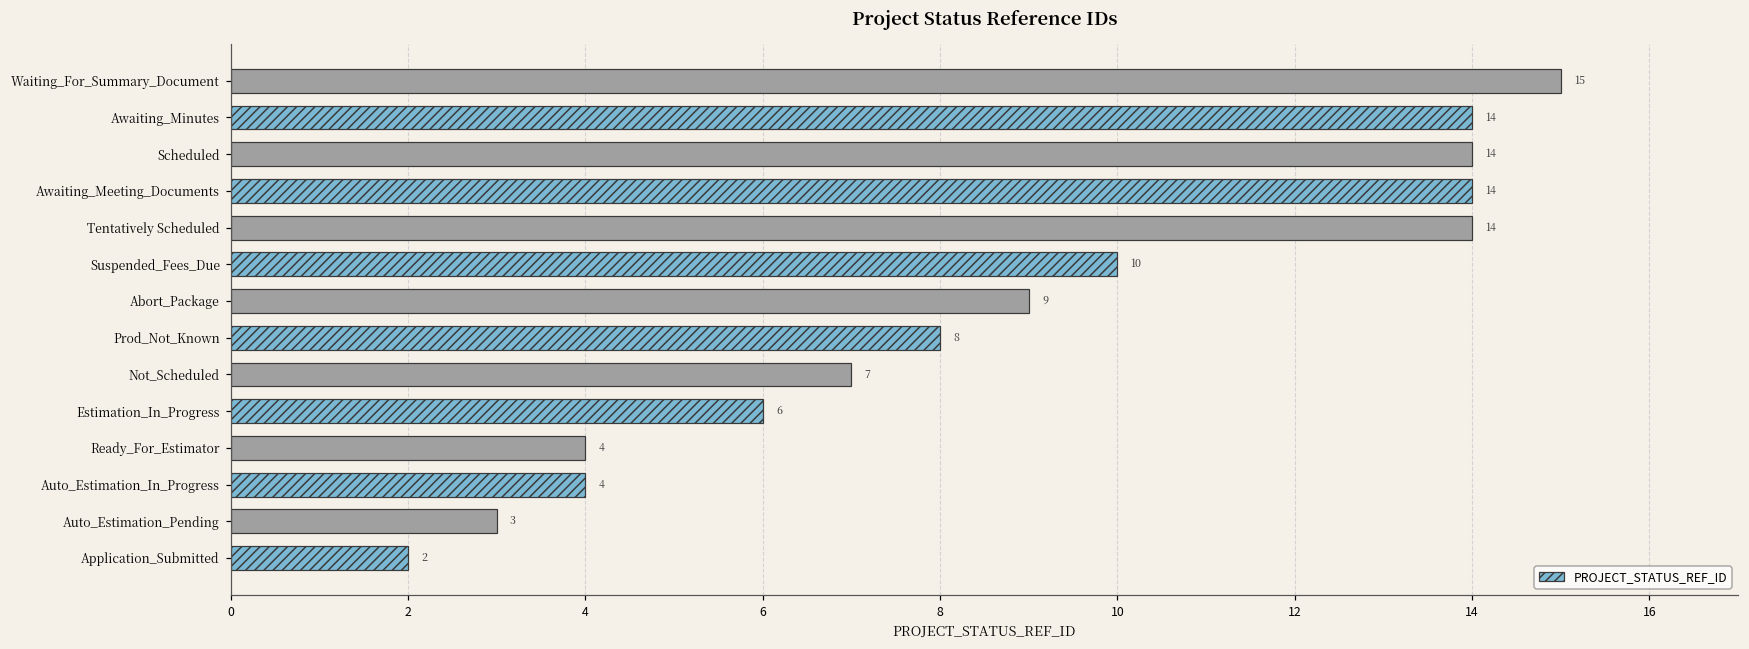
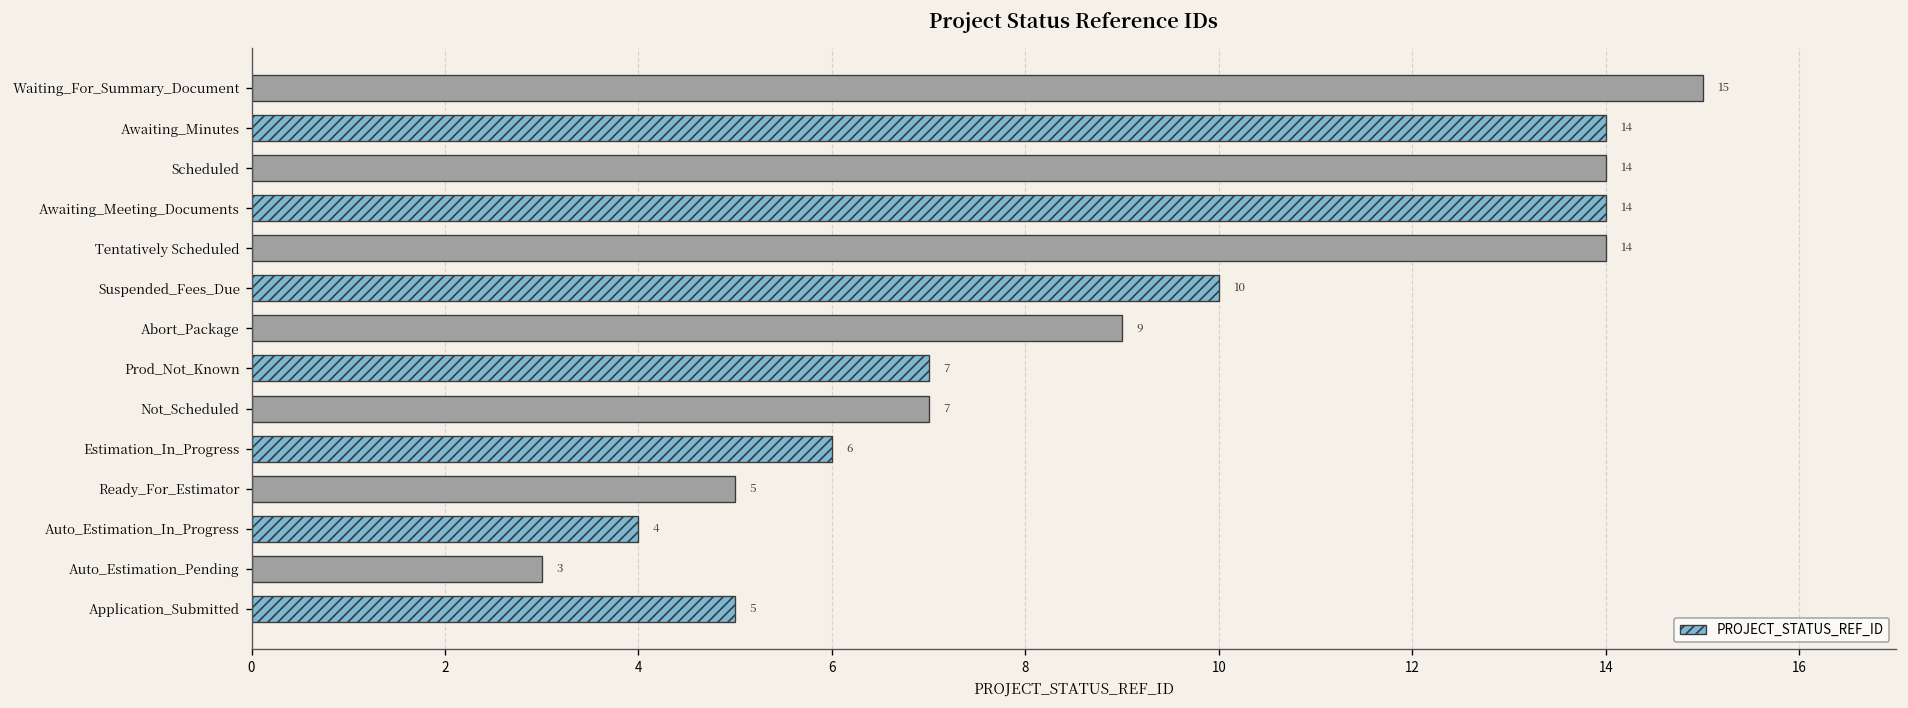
Prod_Not_Known: 8 -> 7
Ready_For_Estimator: 4 -> 5
Application_Submitted: 2 -> 5
